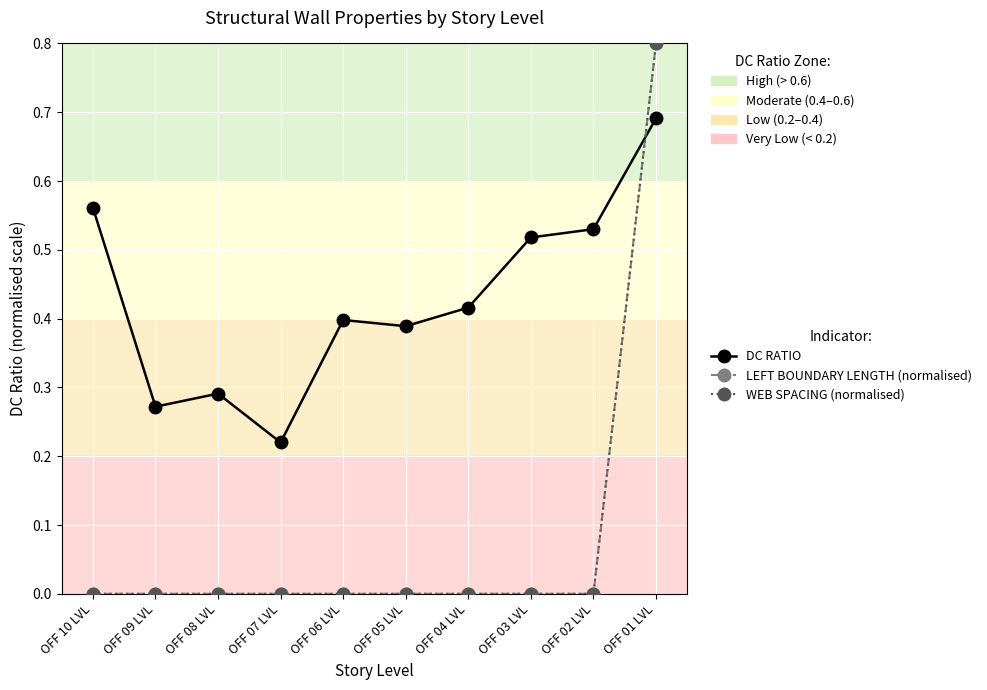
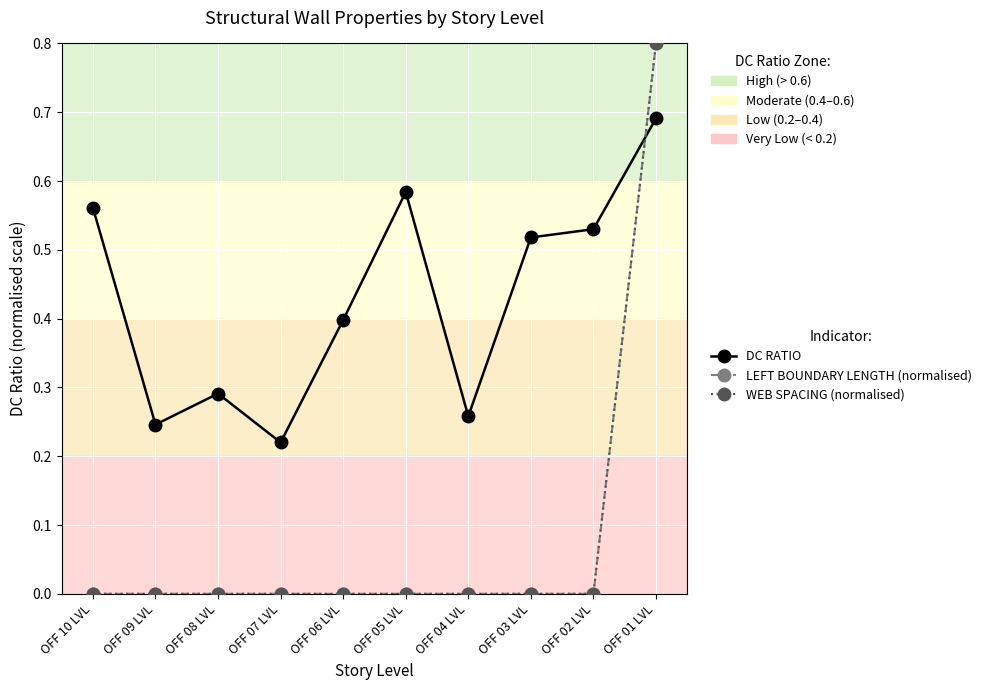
DC RATIO, OFF 09 LVL: 0.27 -> 0.25
DC RATIO, OFF 05 LVL: 0.39 -> 0.58
DC RATIO, OFF 04 LVL: 0.42 -> 0.26
